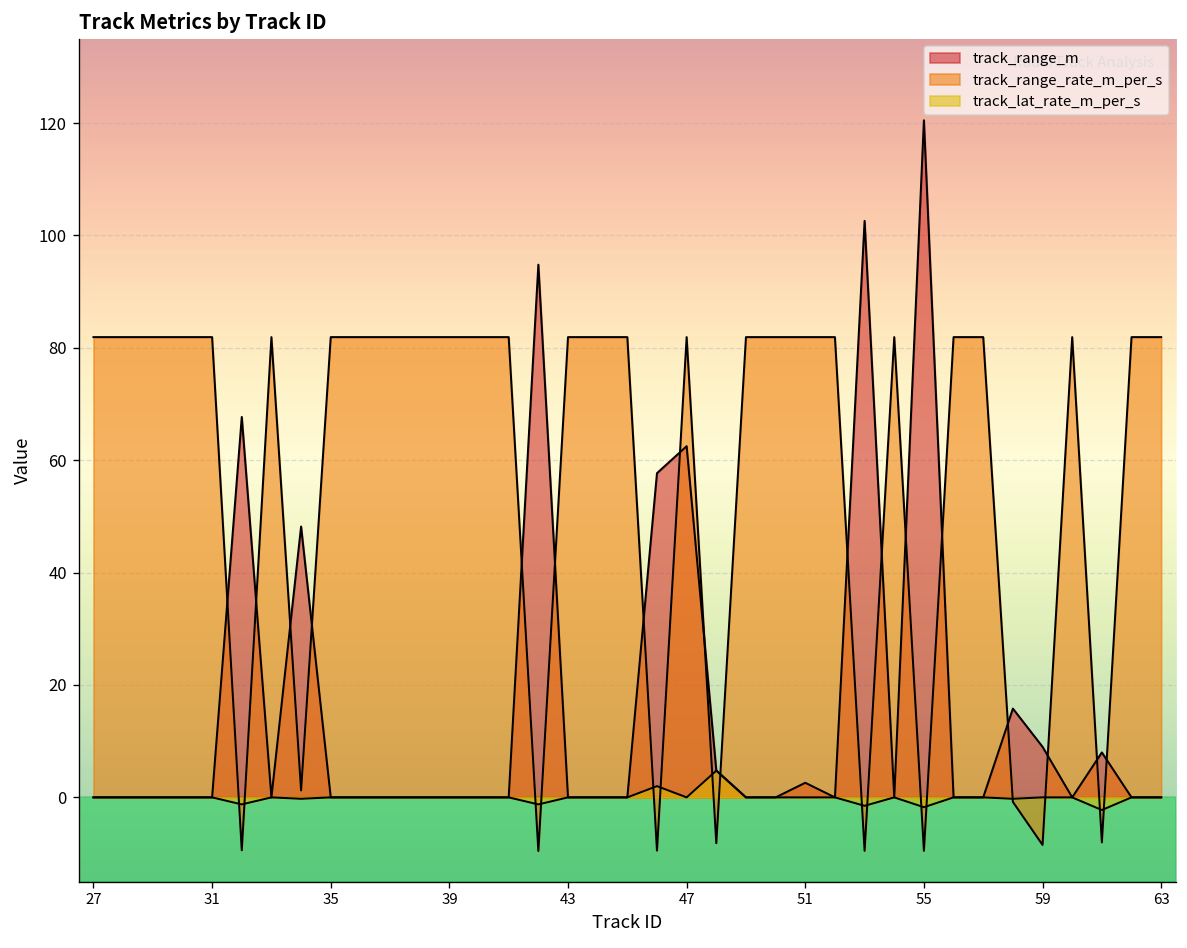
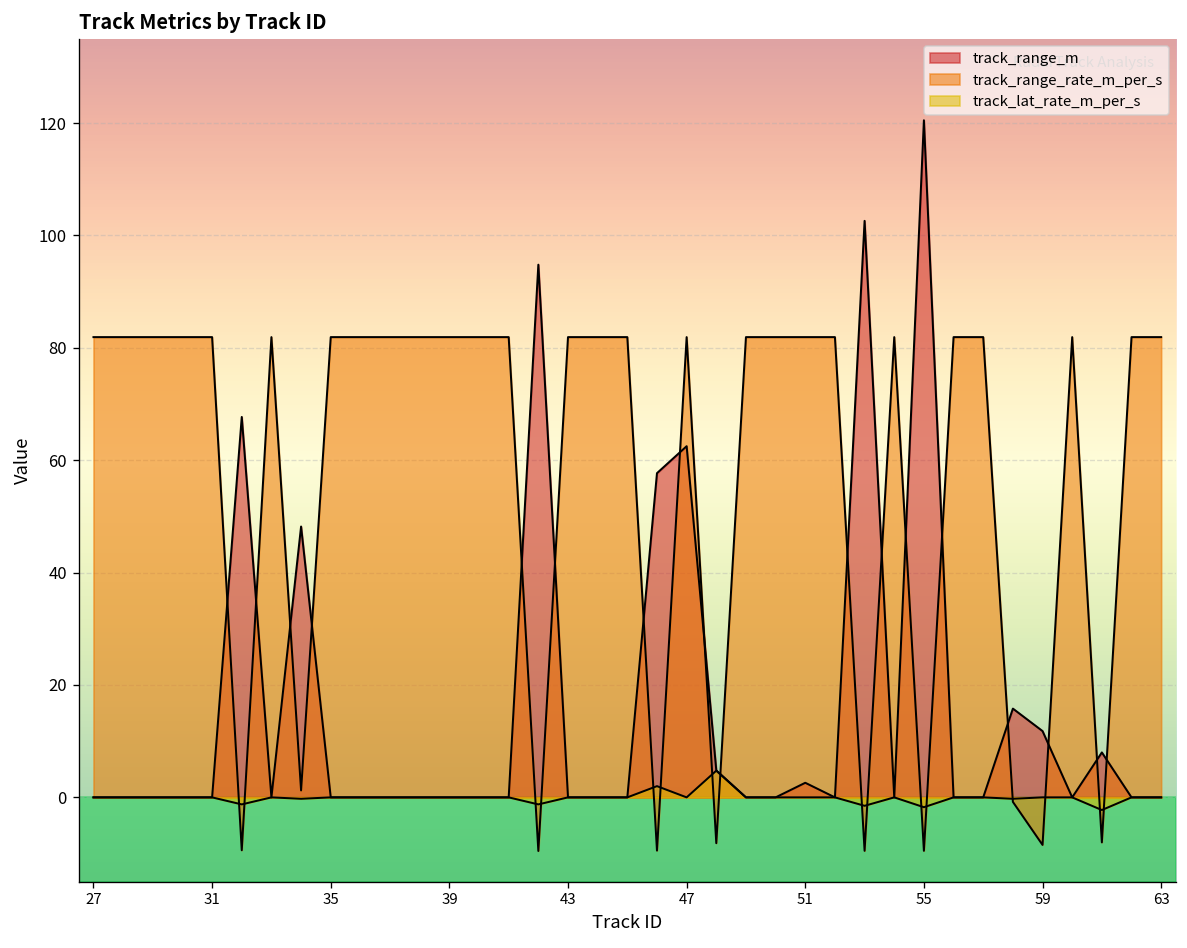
track_range_m, 59: 9 -> 12
